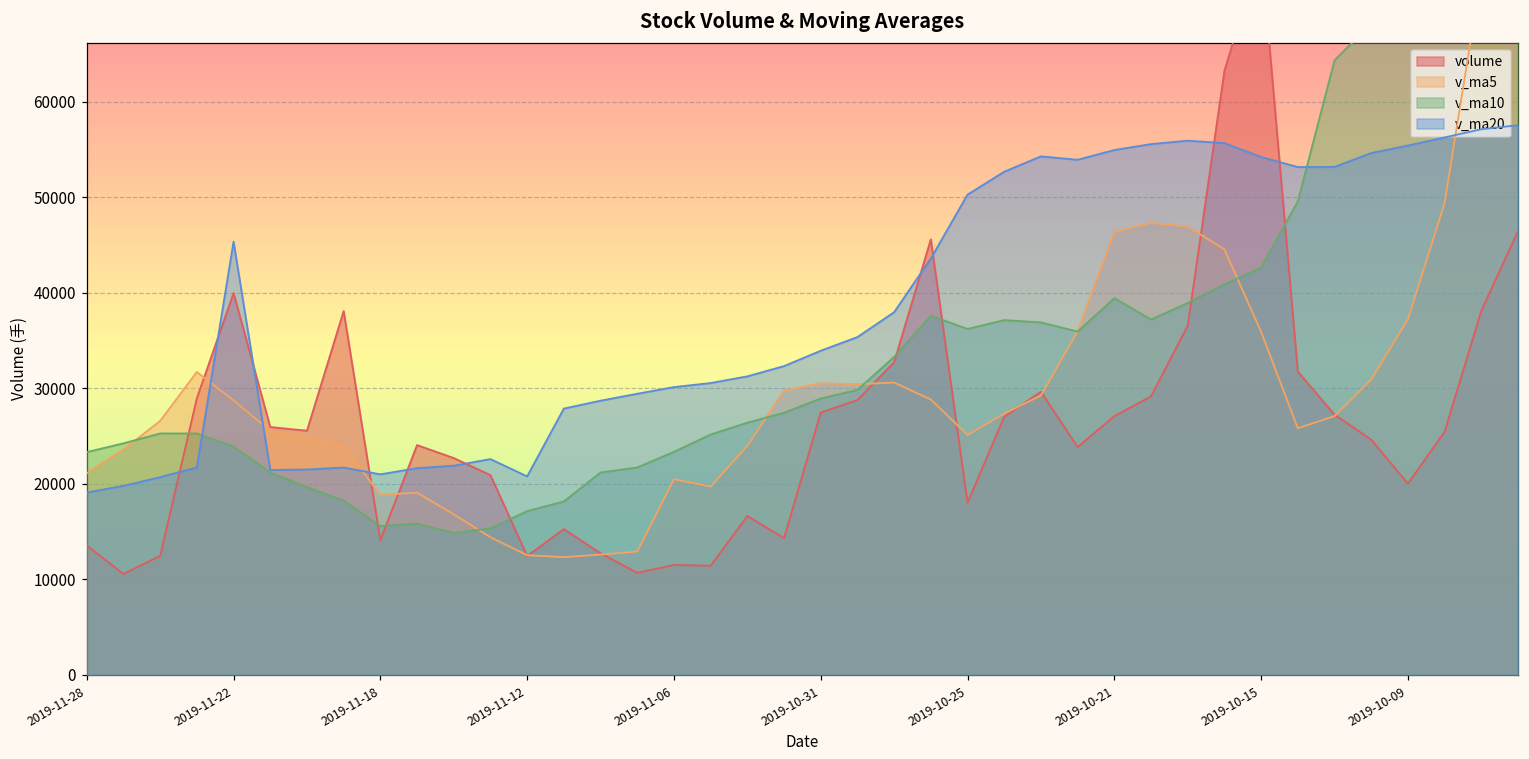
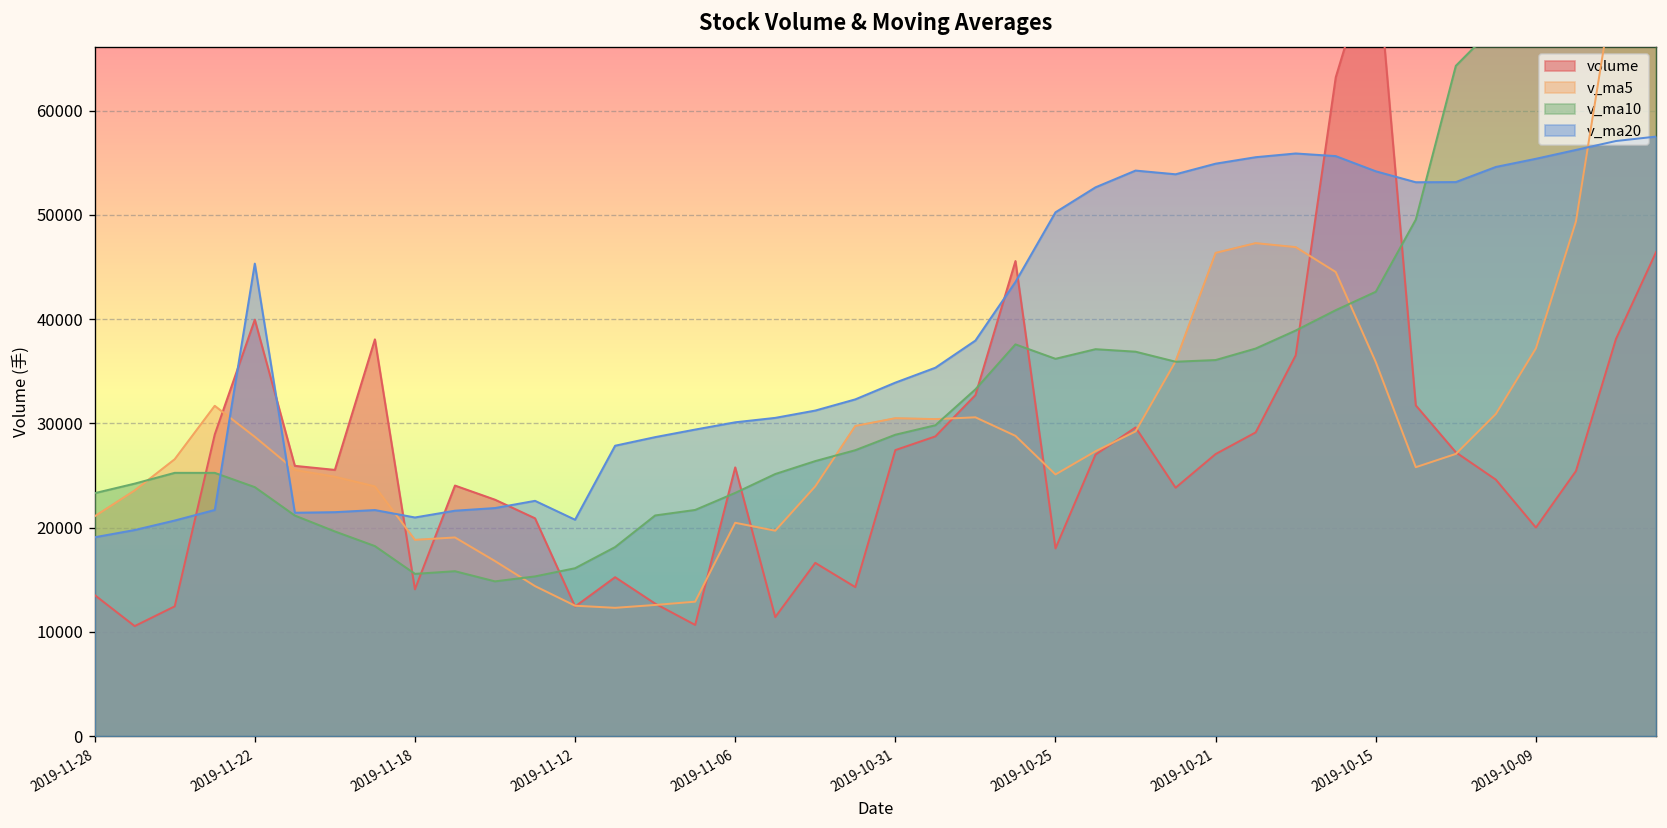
v_ma10, 2019-11-12: 17000 -> 16000
volume, 2019-11-06: 11000 -> 26000
v_ma10, 2019-10-21: 39000 -> 36000
